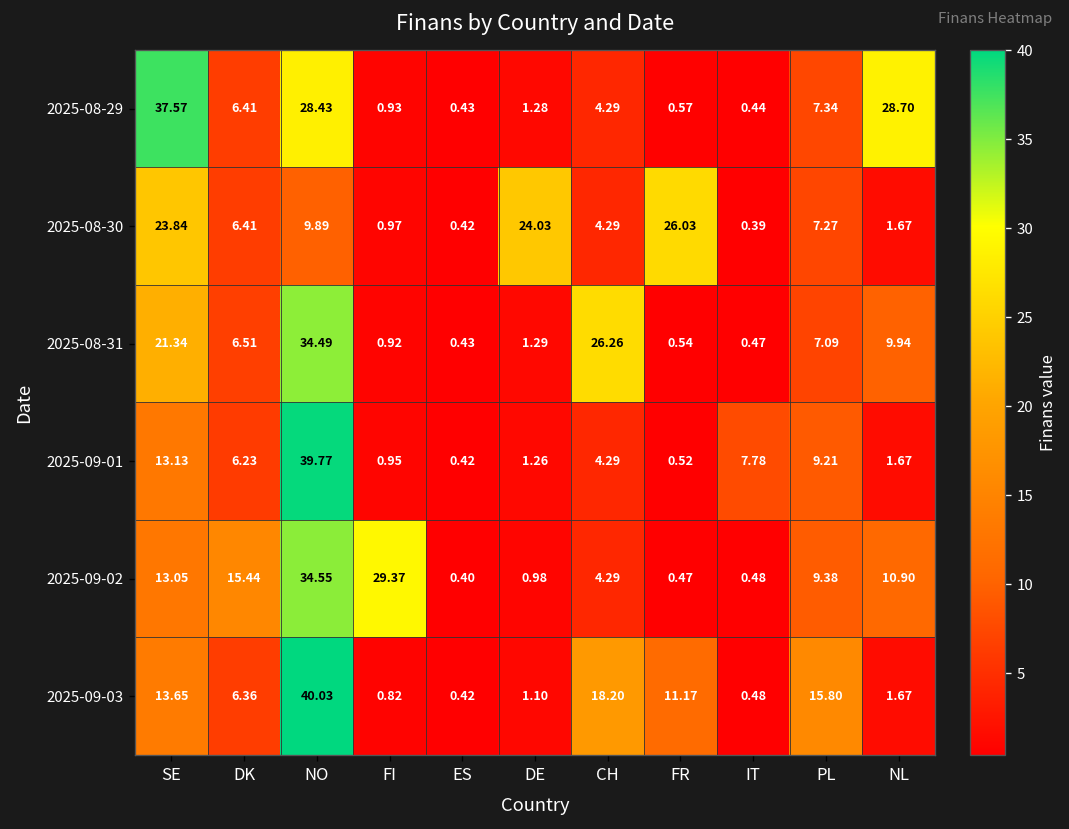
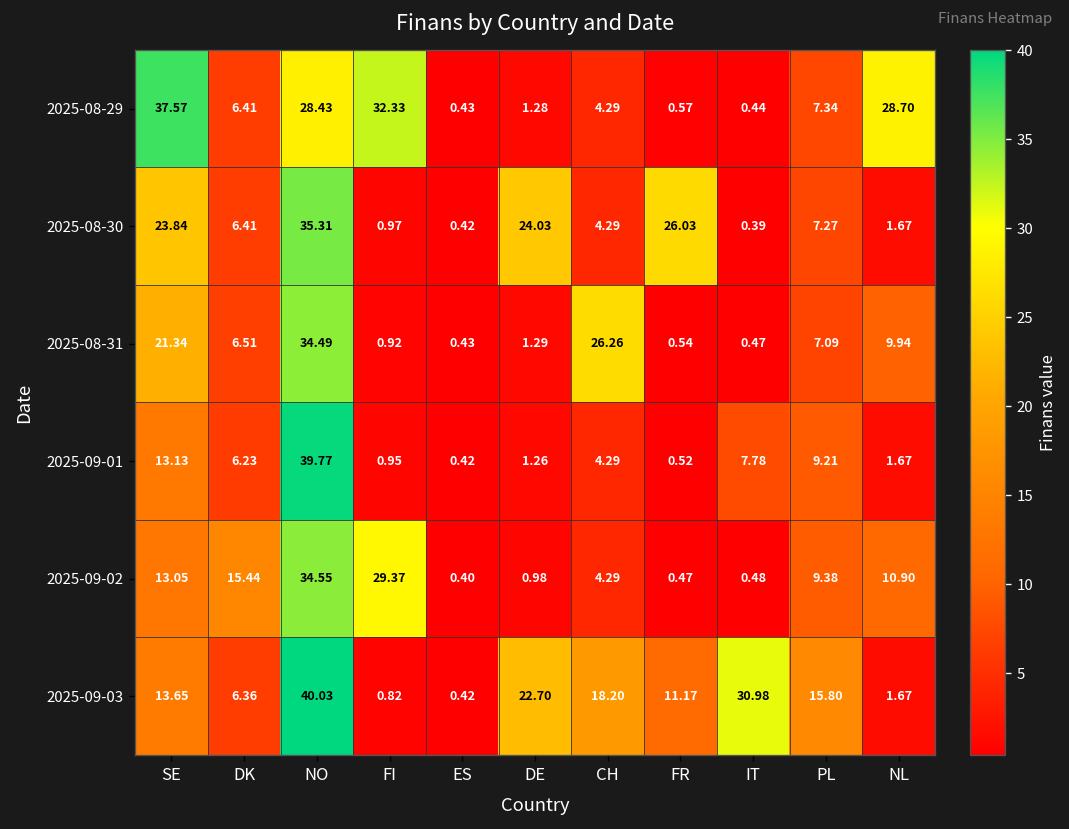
2025-08-29, FI: 0.93 -> 32.33
2025-08-30, NO: 9.89 -> 35.31
2025-09-03, DE: 1.10 -> 22.70
2025-09-03, IT: 0.48 -> 30.98
